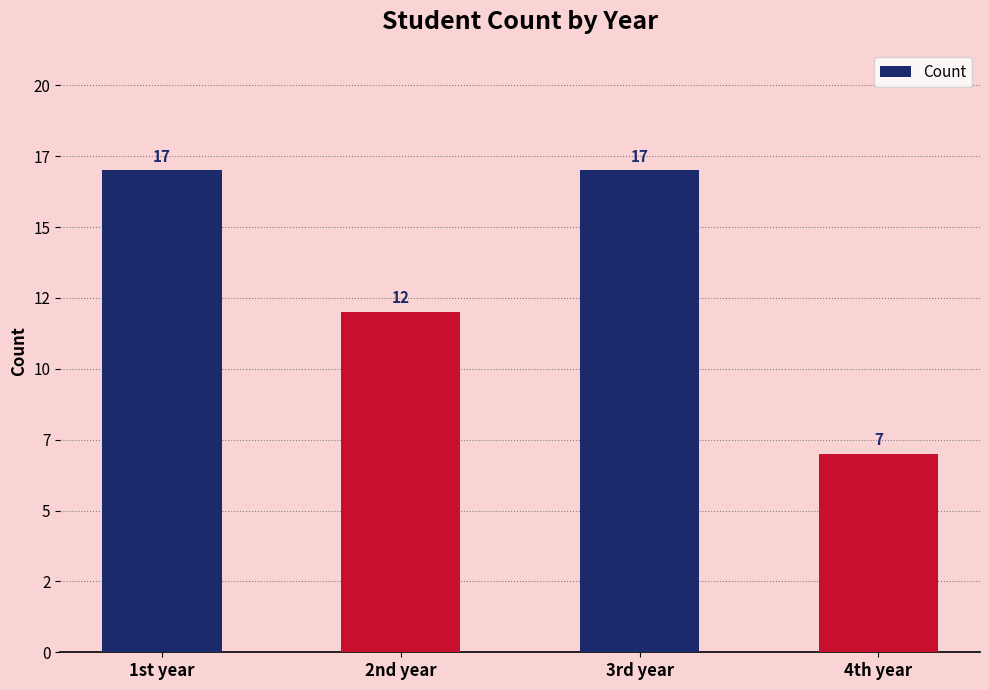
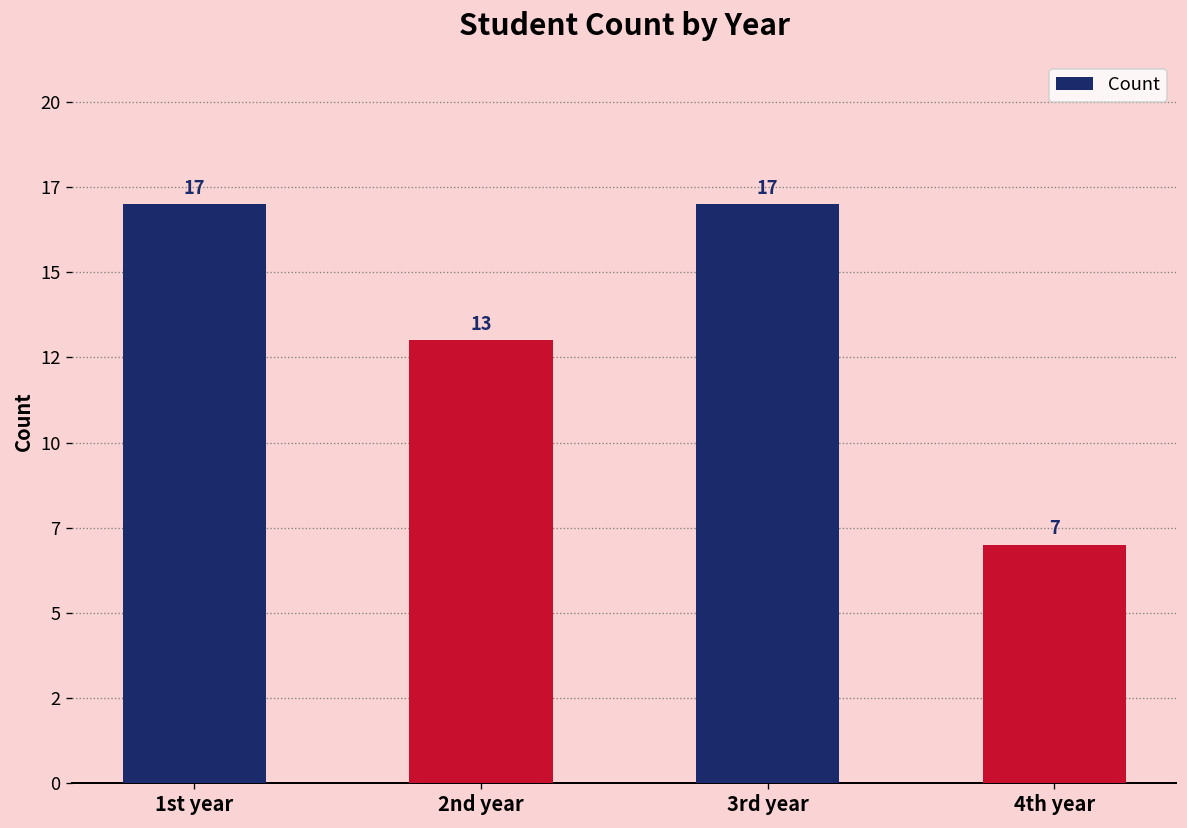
2nd year: 12 -> 13
